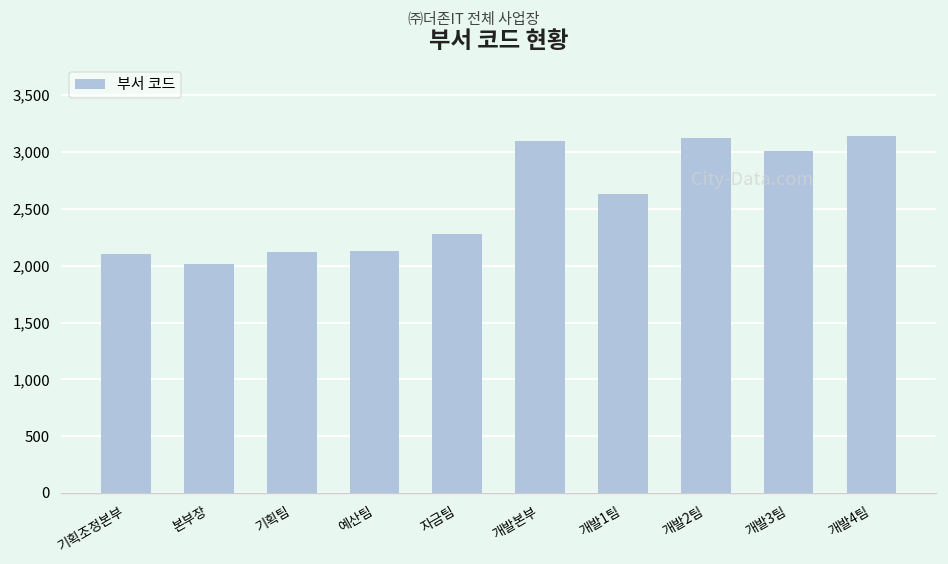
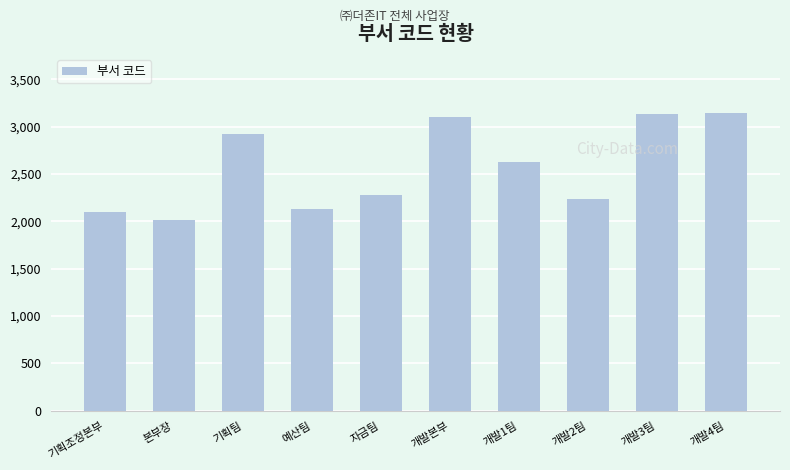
기획팀: 2,100 -> 2,900
개발2팀: 3,100 -> 2,200
개발3팀: 3,000 -> 3,100
